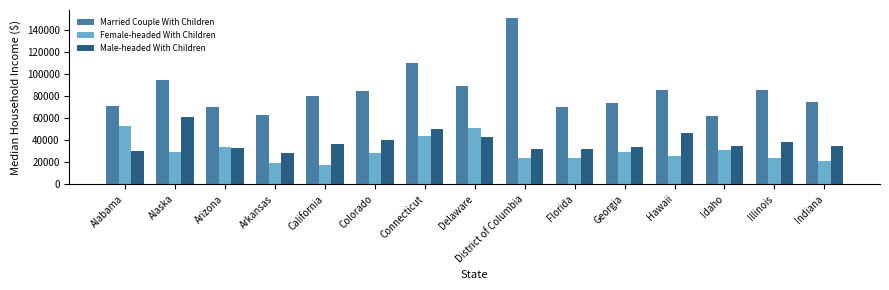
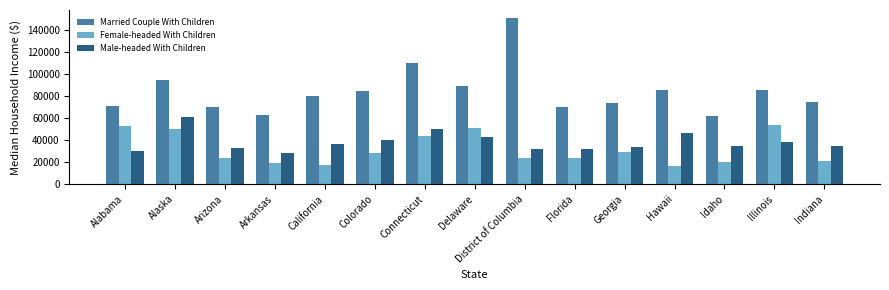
Female-headed With Children, Alaska: 29000 -> 50000
Female-headed With Children, Arizona: 34000 -> 24000
Female-headed With Children, Hawaii: 26000 -> 17000
Female-headed With Children, Idaho: 31000 -> 20000
Female-headed With Children, Illinois: 24000 -> 54000
